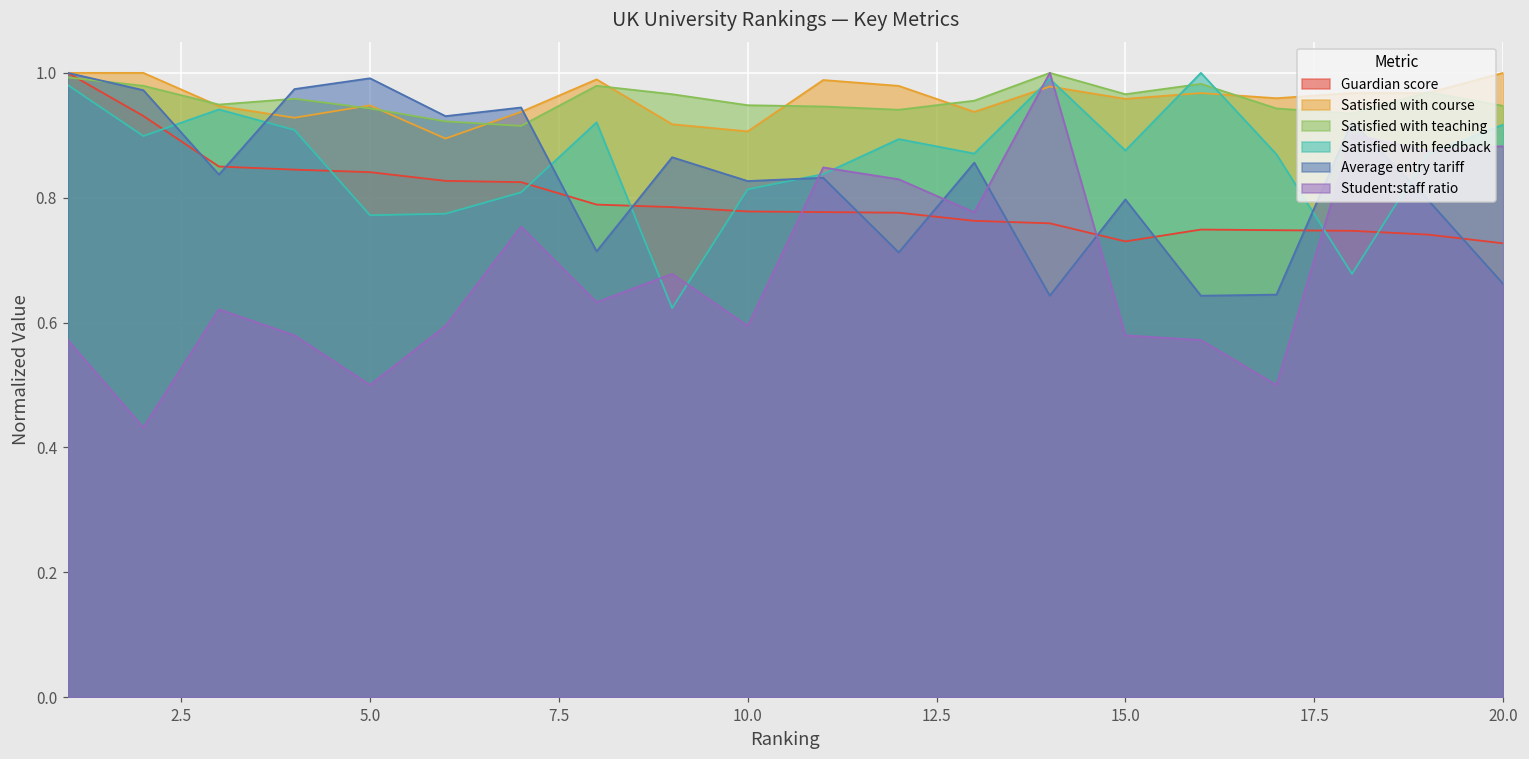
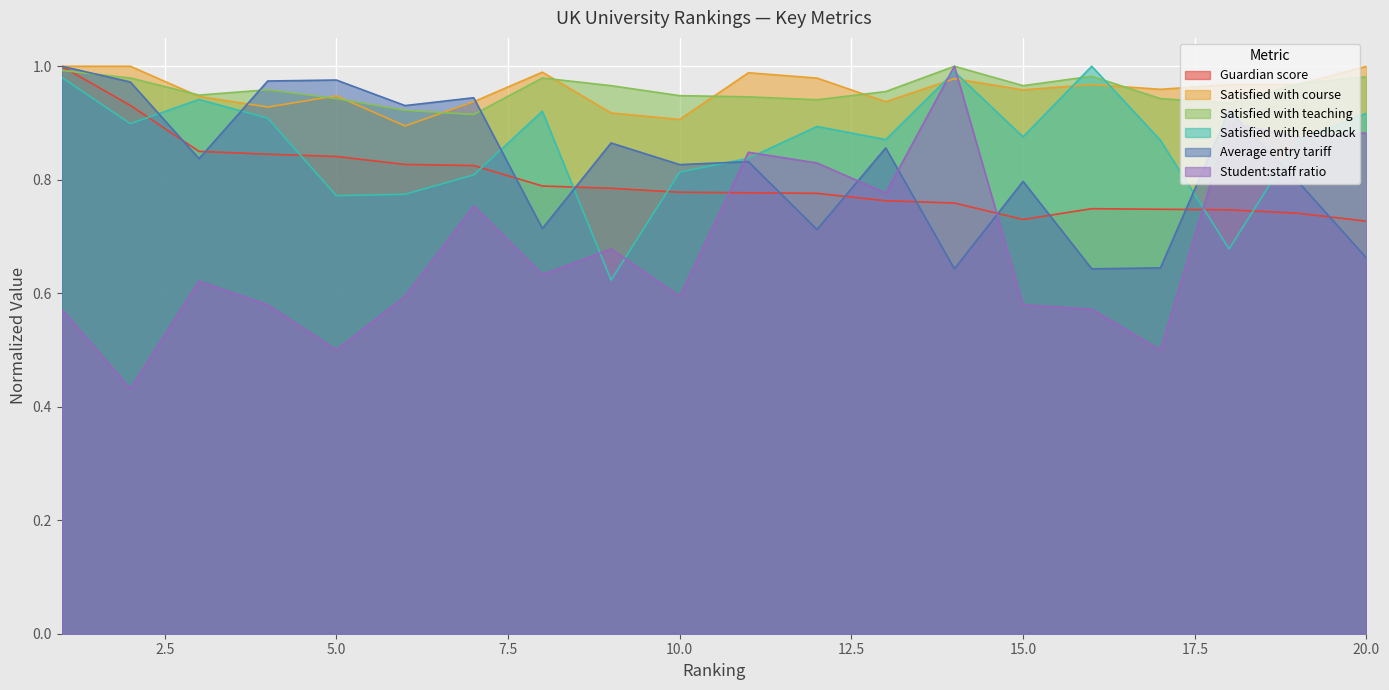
Average entry tariff, 5.0: 0.99 -> 0.98
Satisfied with teaching, 20.0: 0.95 -> 0.98
